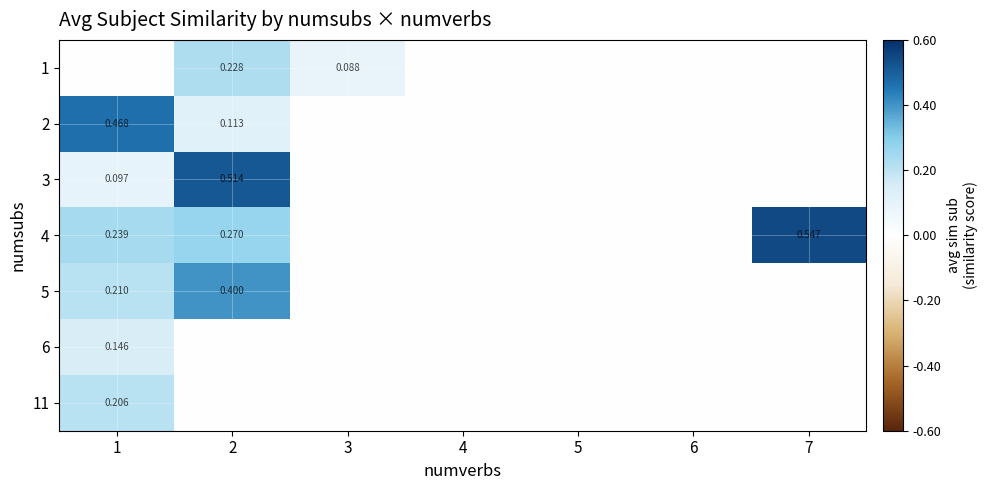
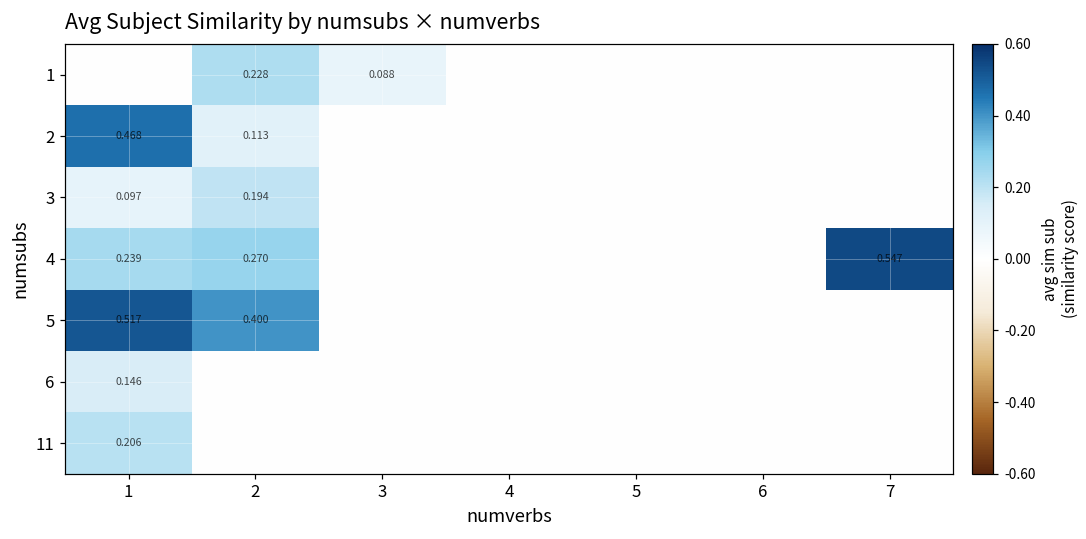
3, 2: 0.514 -> 0.194
5, 1: 0.210 -> 0.517
